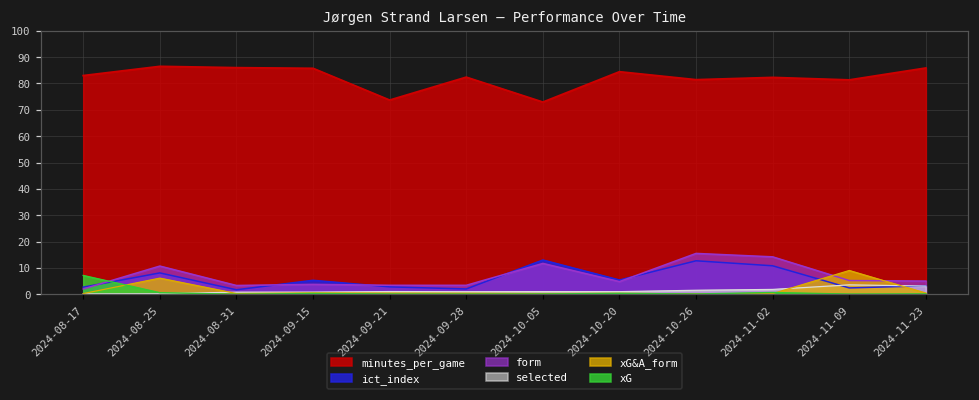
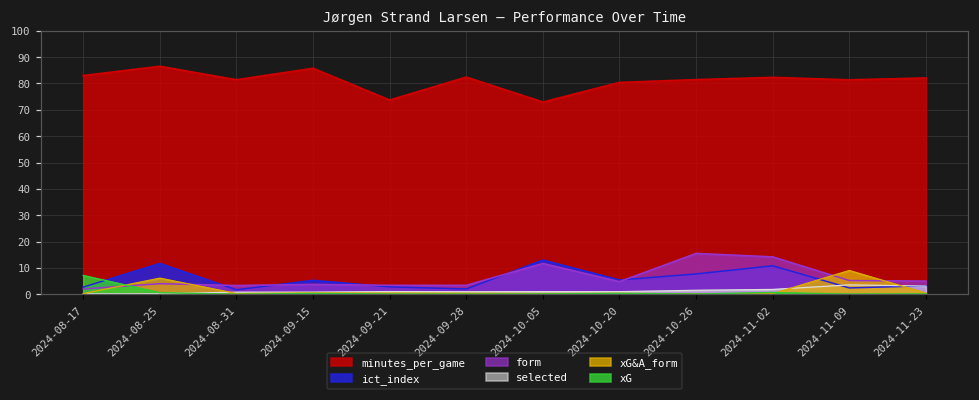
ict_index, 2024-08-25: 8 -> 12
form, 2024-08-25: 11 -> 4
minutes_per_game, 2024-08-31: 86 -> 81
minutes_per_game, 2024-10-20: 84 -> 80
ict_index, 2024-10-26: 13 -> 8
minutes_per_game, 2024-11-23: 86 -> 82
